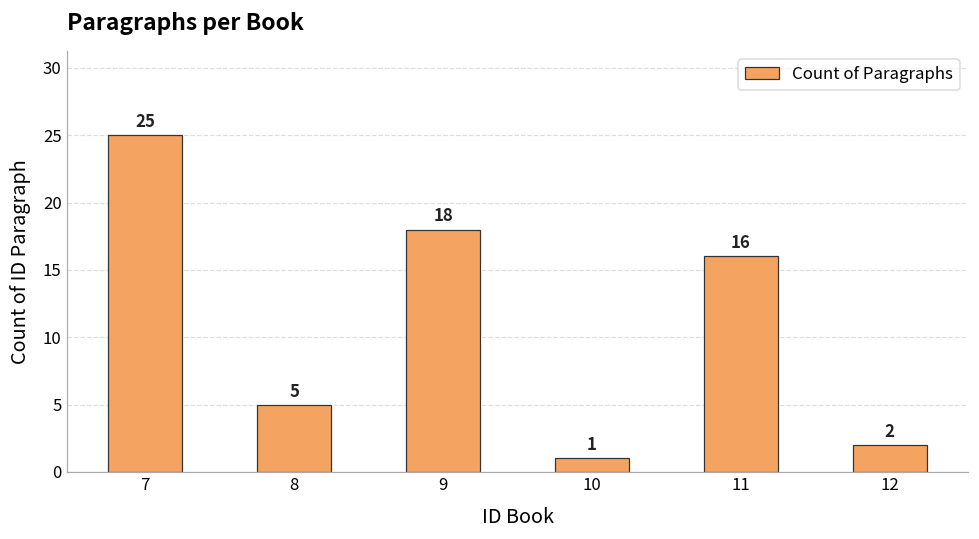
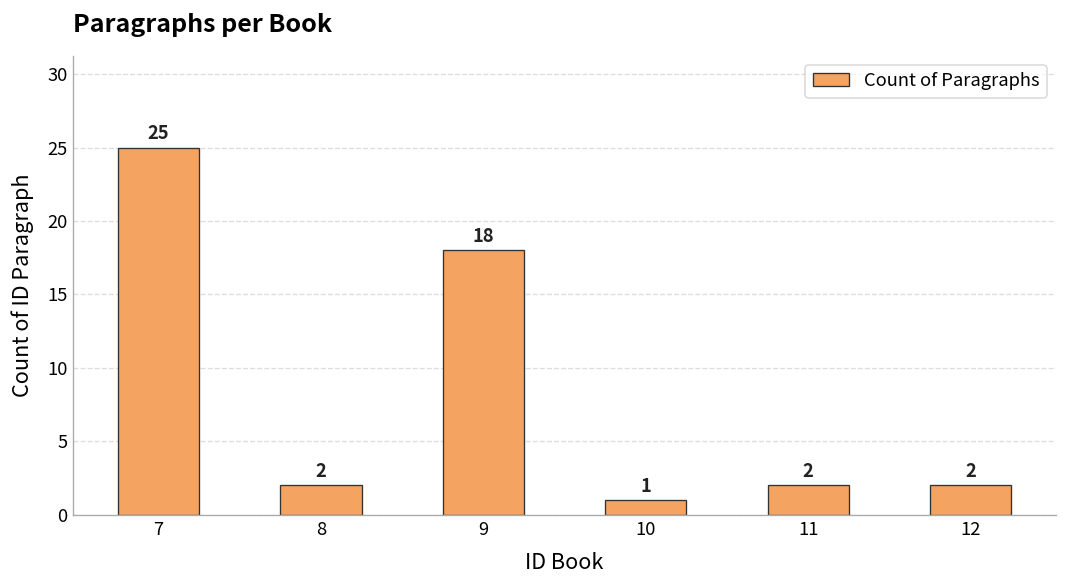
8: 5 -> 2
11: 16 -> 2
